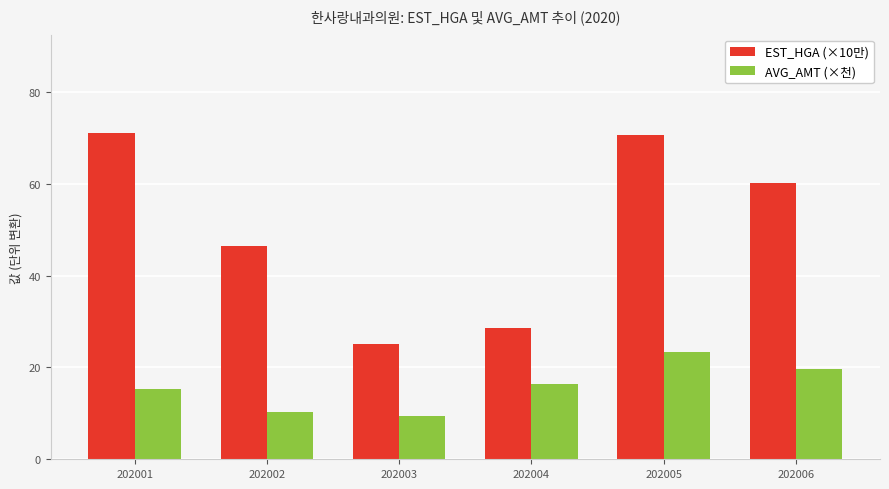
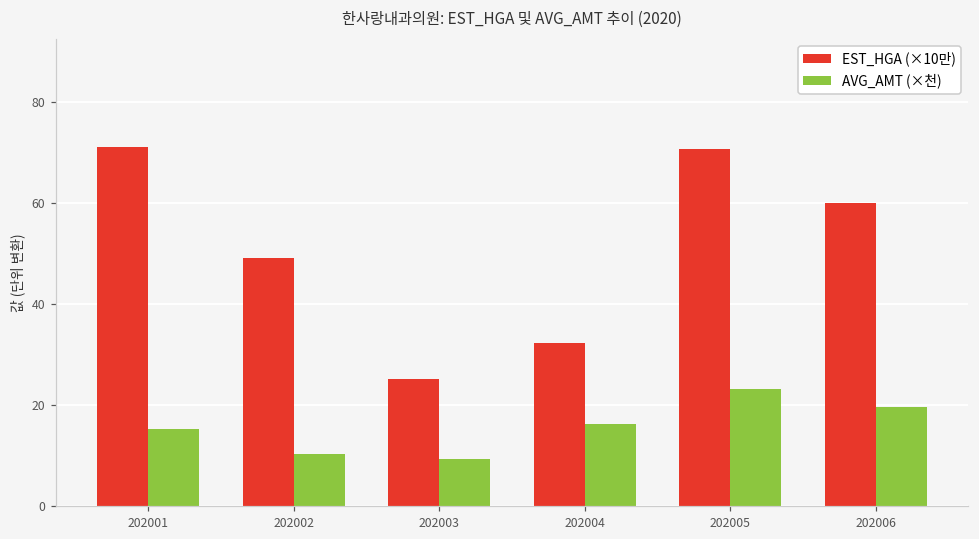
EST_HGA (×10만), 202002: 47 -> 49
EST_HGA (×10만), 202004: 29 -> 32
